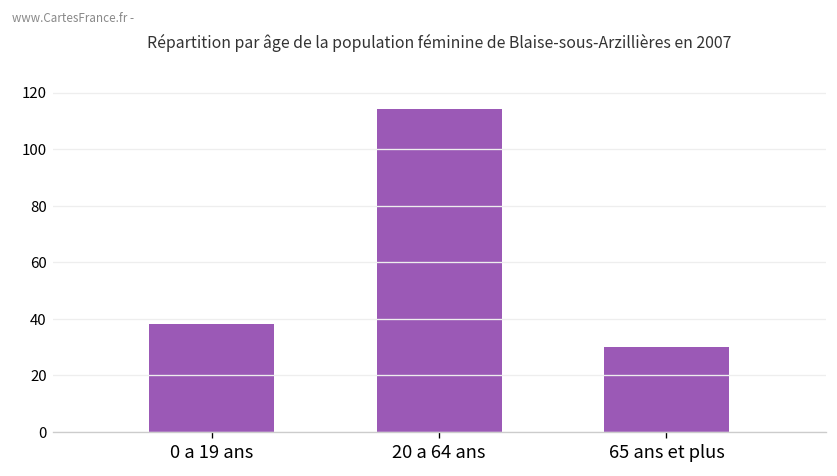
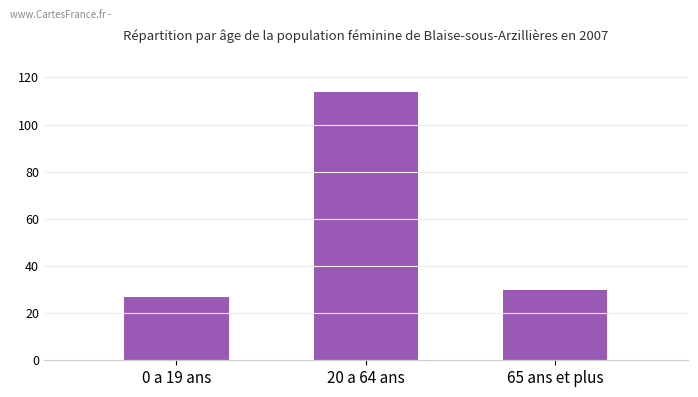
0 a 19 ans: 38 -> 27
